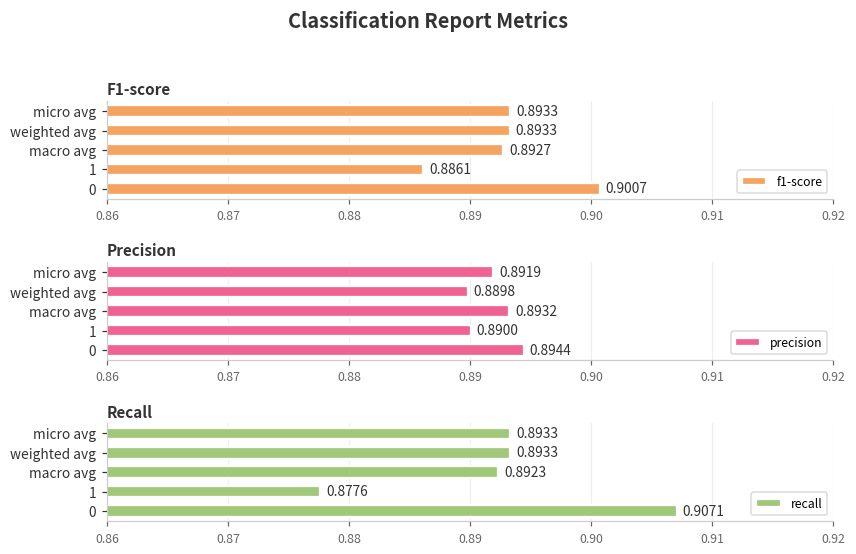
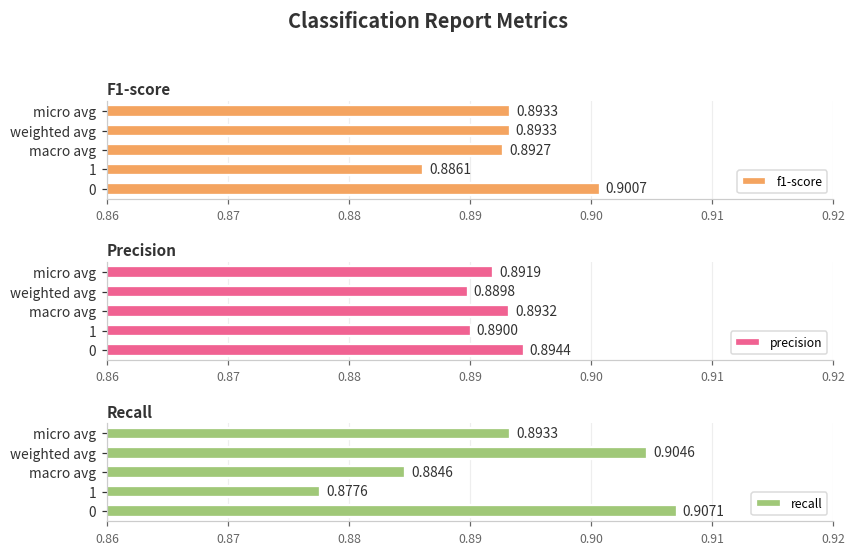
Recall, weighted avg: 0.8933 -> 0.9046
Recall, macro avg: 0.8923 -> 0.8846
